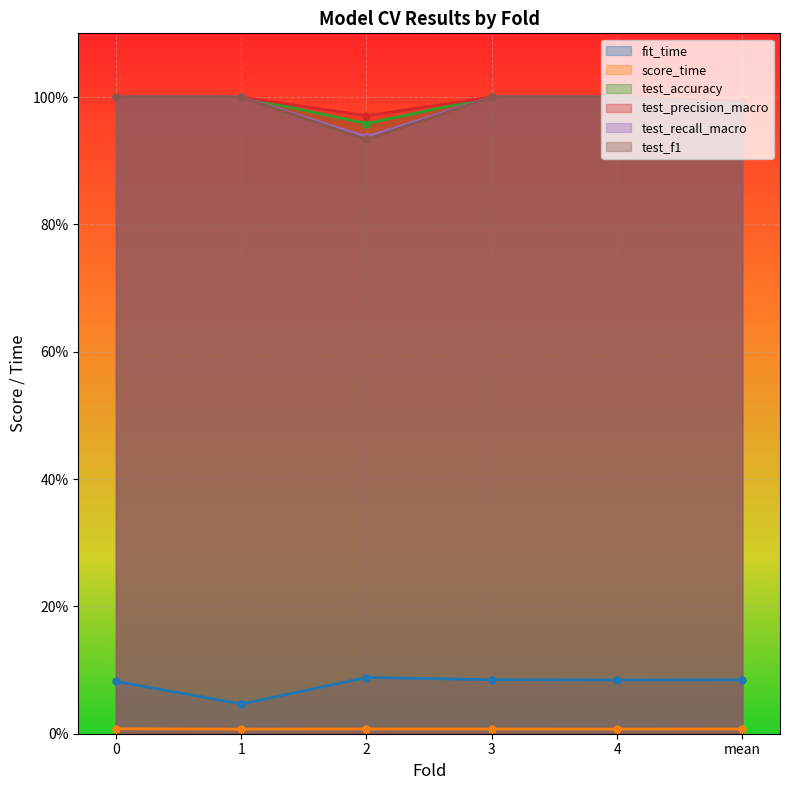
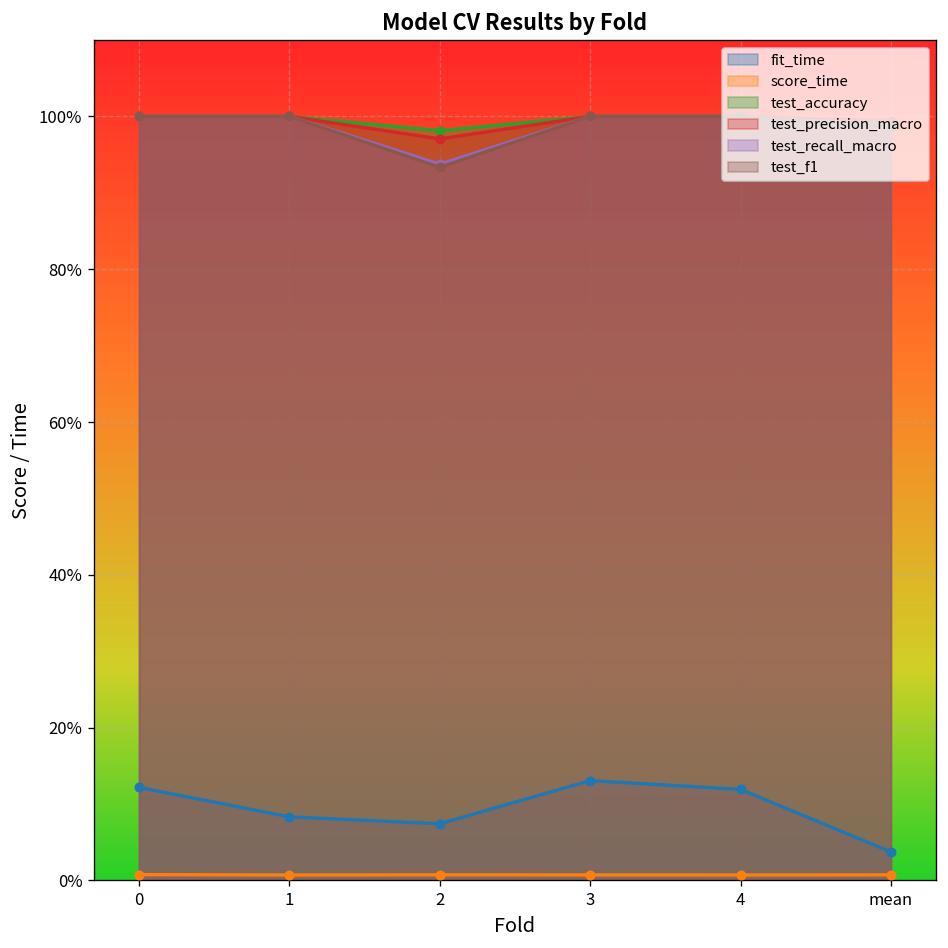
fit_time, 0: 8% -> 12%
fit_time, 1: 5% -> 8%
fit_time, 2: 9% -> 7%
test_accuracy, 2: 96% -> 98%
fit_time, 3: 8% -> 13%
fit_time, 4: 8% -> 12%
fit_time, mean: 8% -> 4%
